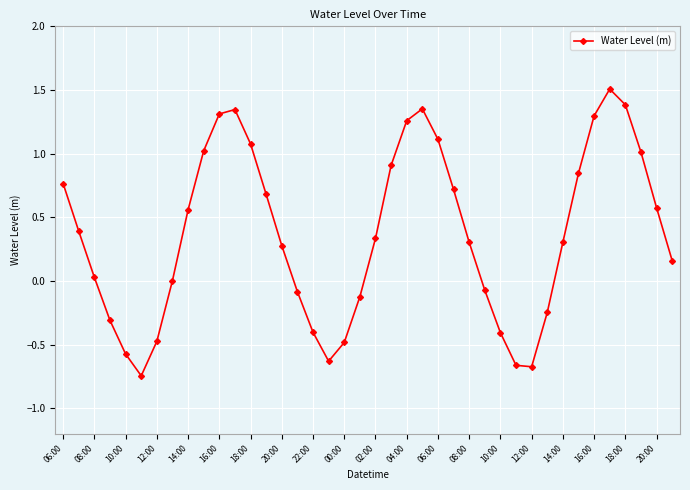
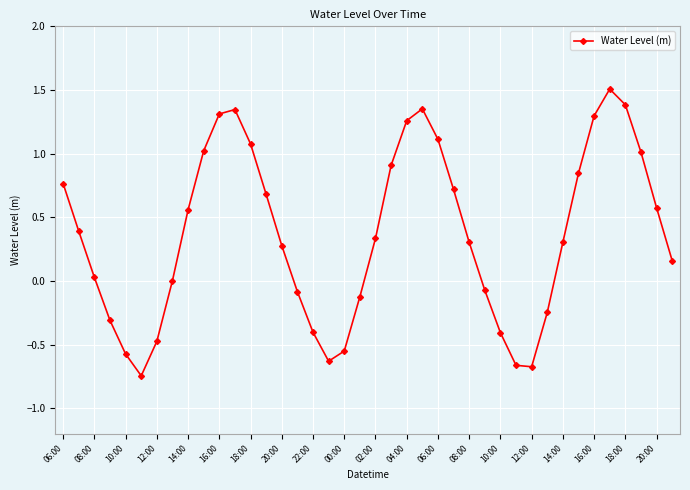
00:00: -0.48 -> -0.55
